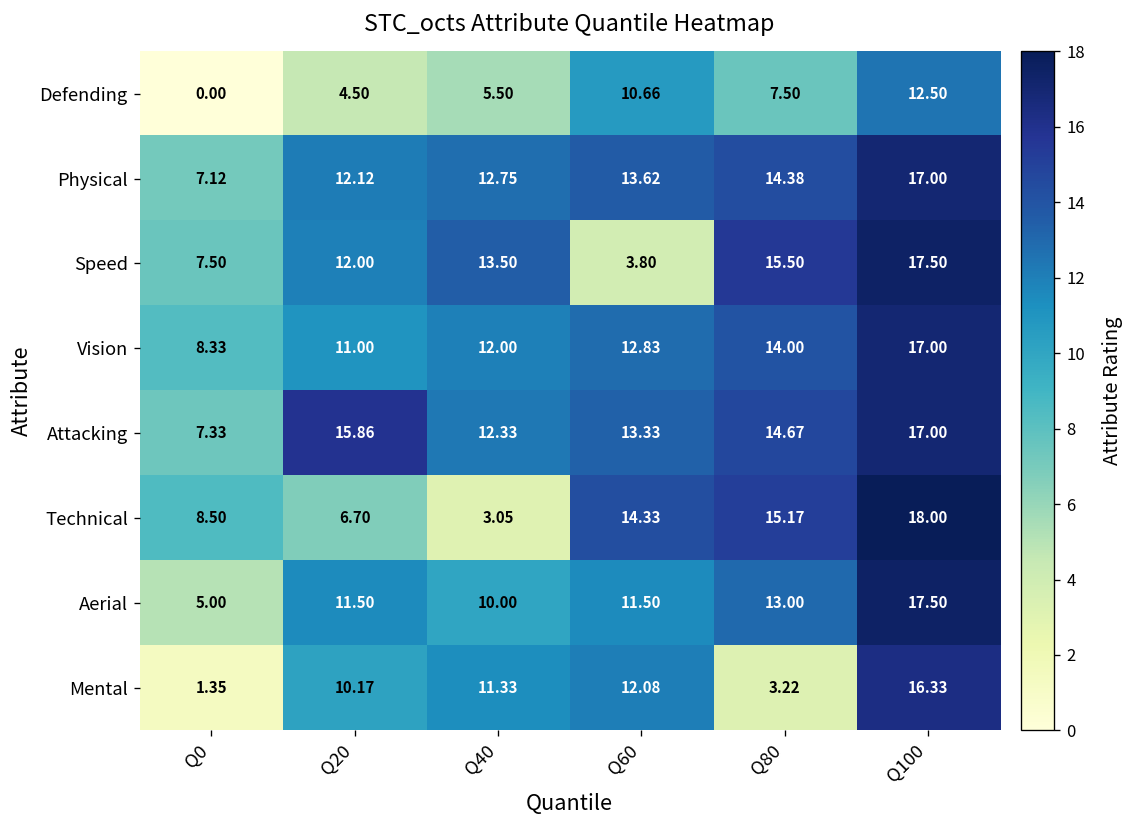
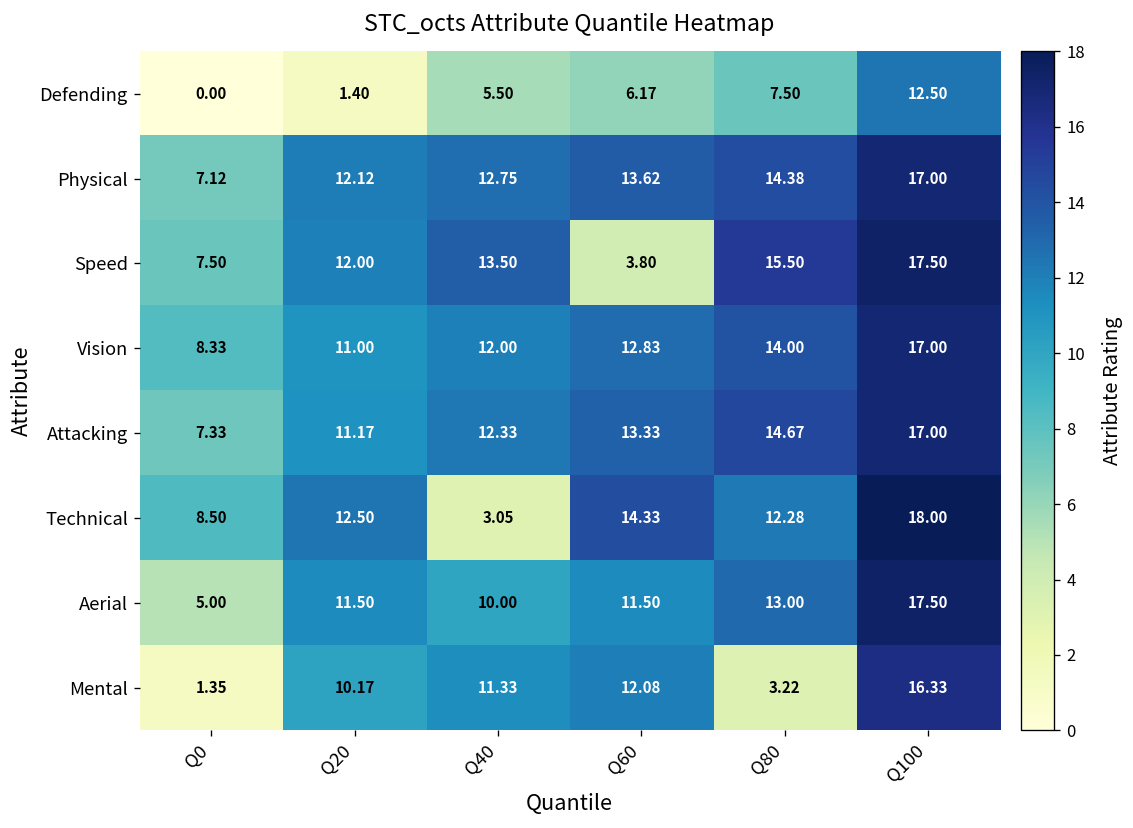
Defending, Q20: 4.50 -> 1.40
Defending, Q60: 10.66 -> 6.17
Attacking, Q20: 15.86 -> 11.17
Technical, Q20: 6.70 -> 12.50
Technical, Q80: 15.17 -> 12.28
